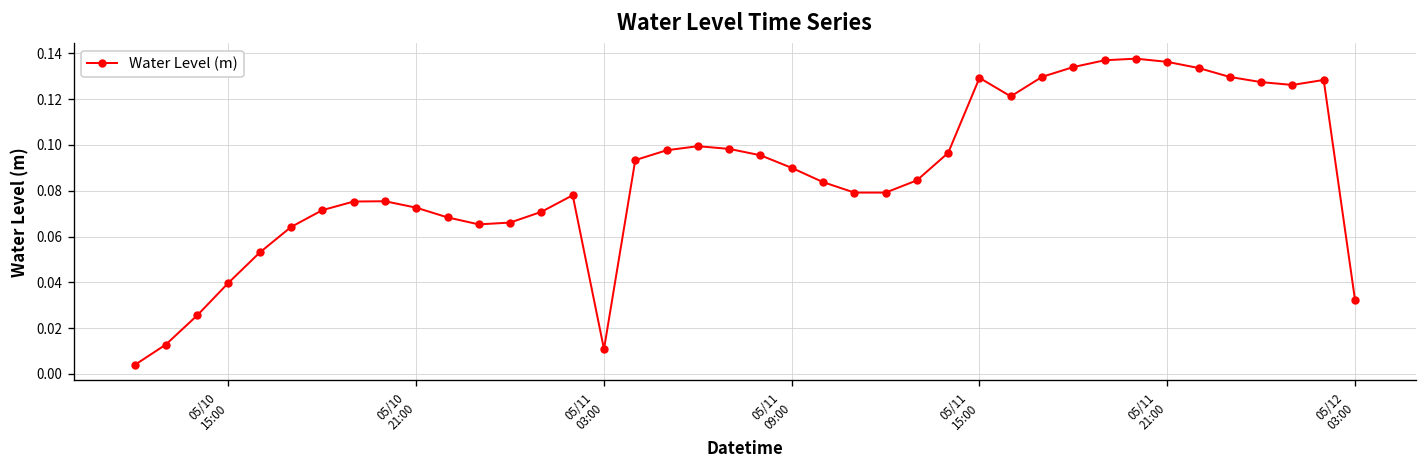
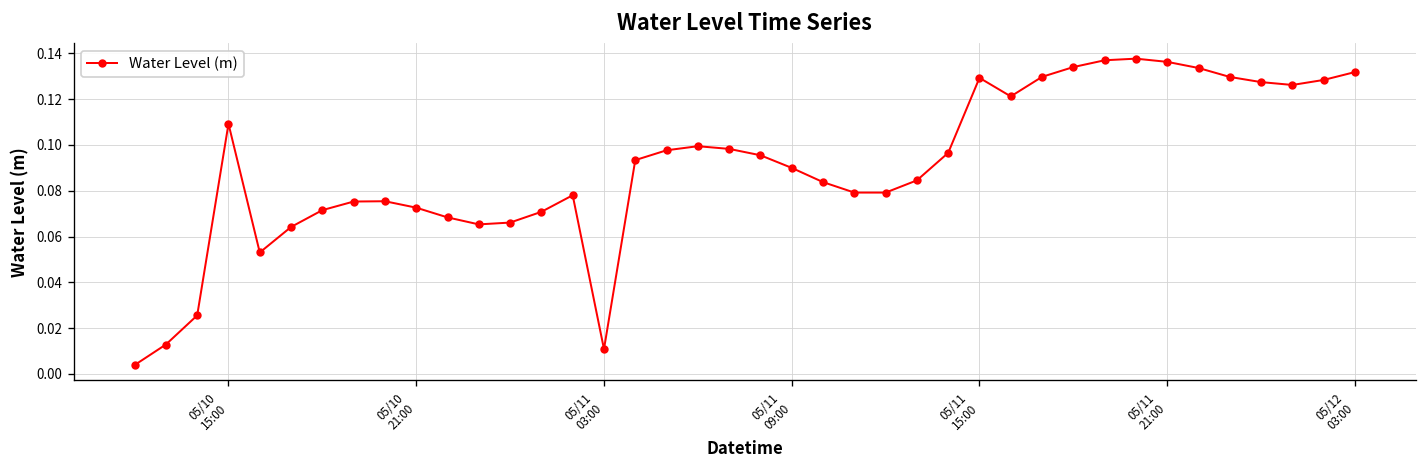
05/10 15:00: 0.040 -> 0.109
05/12 03:00: 0.032 -> 0.132
